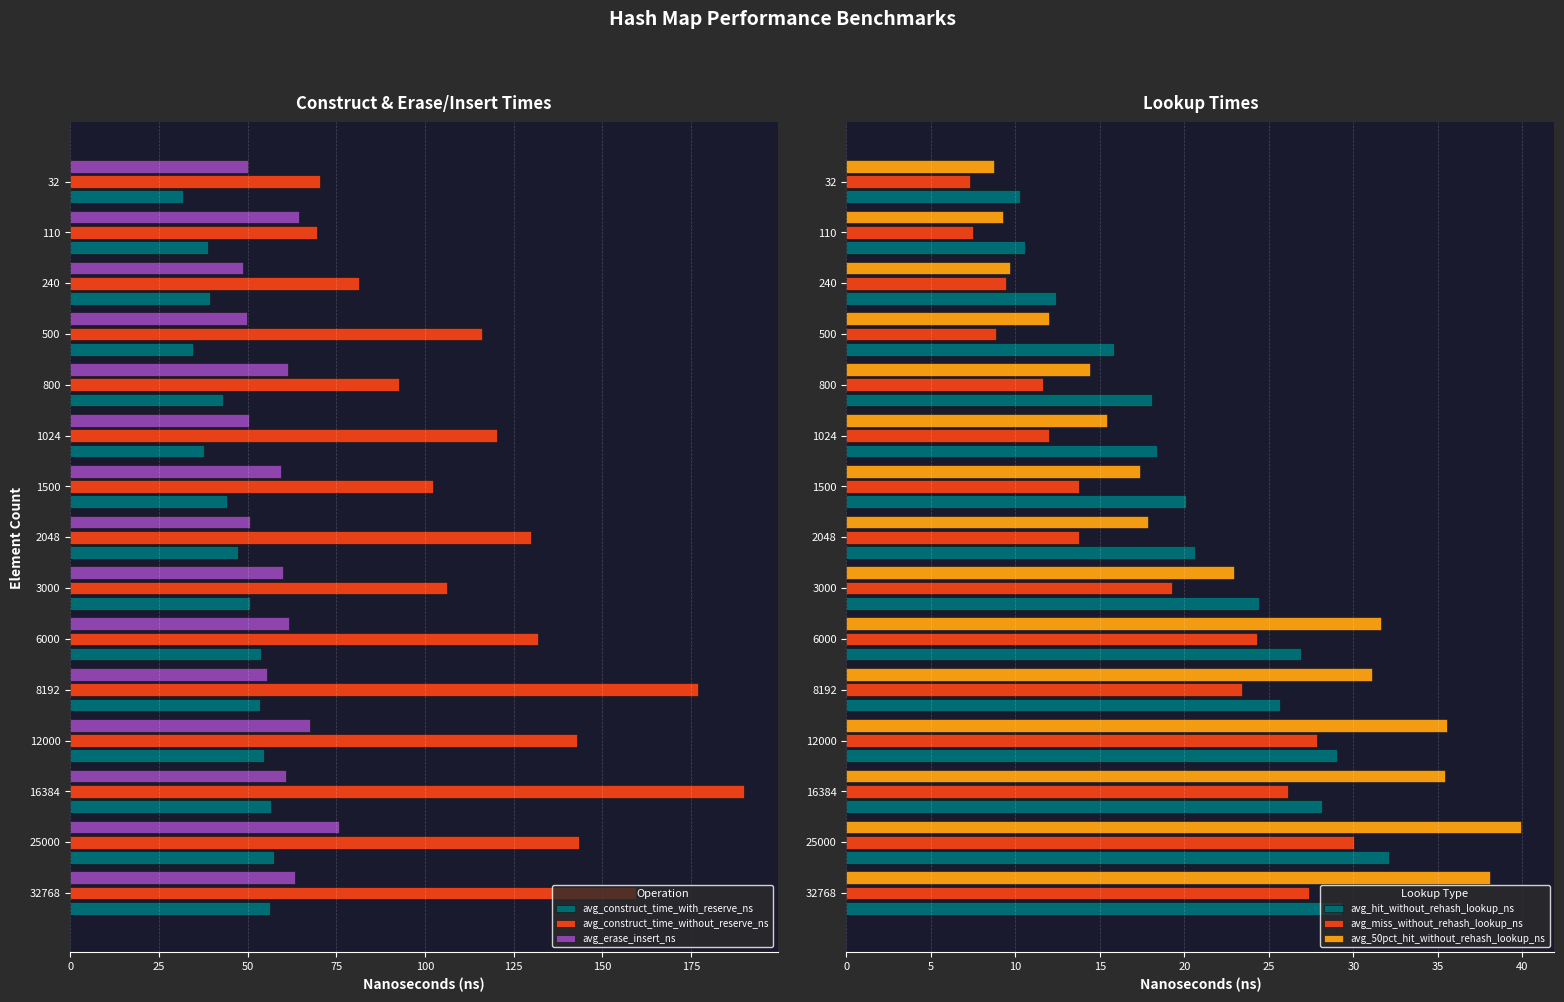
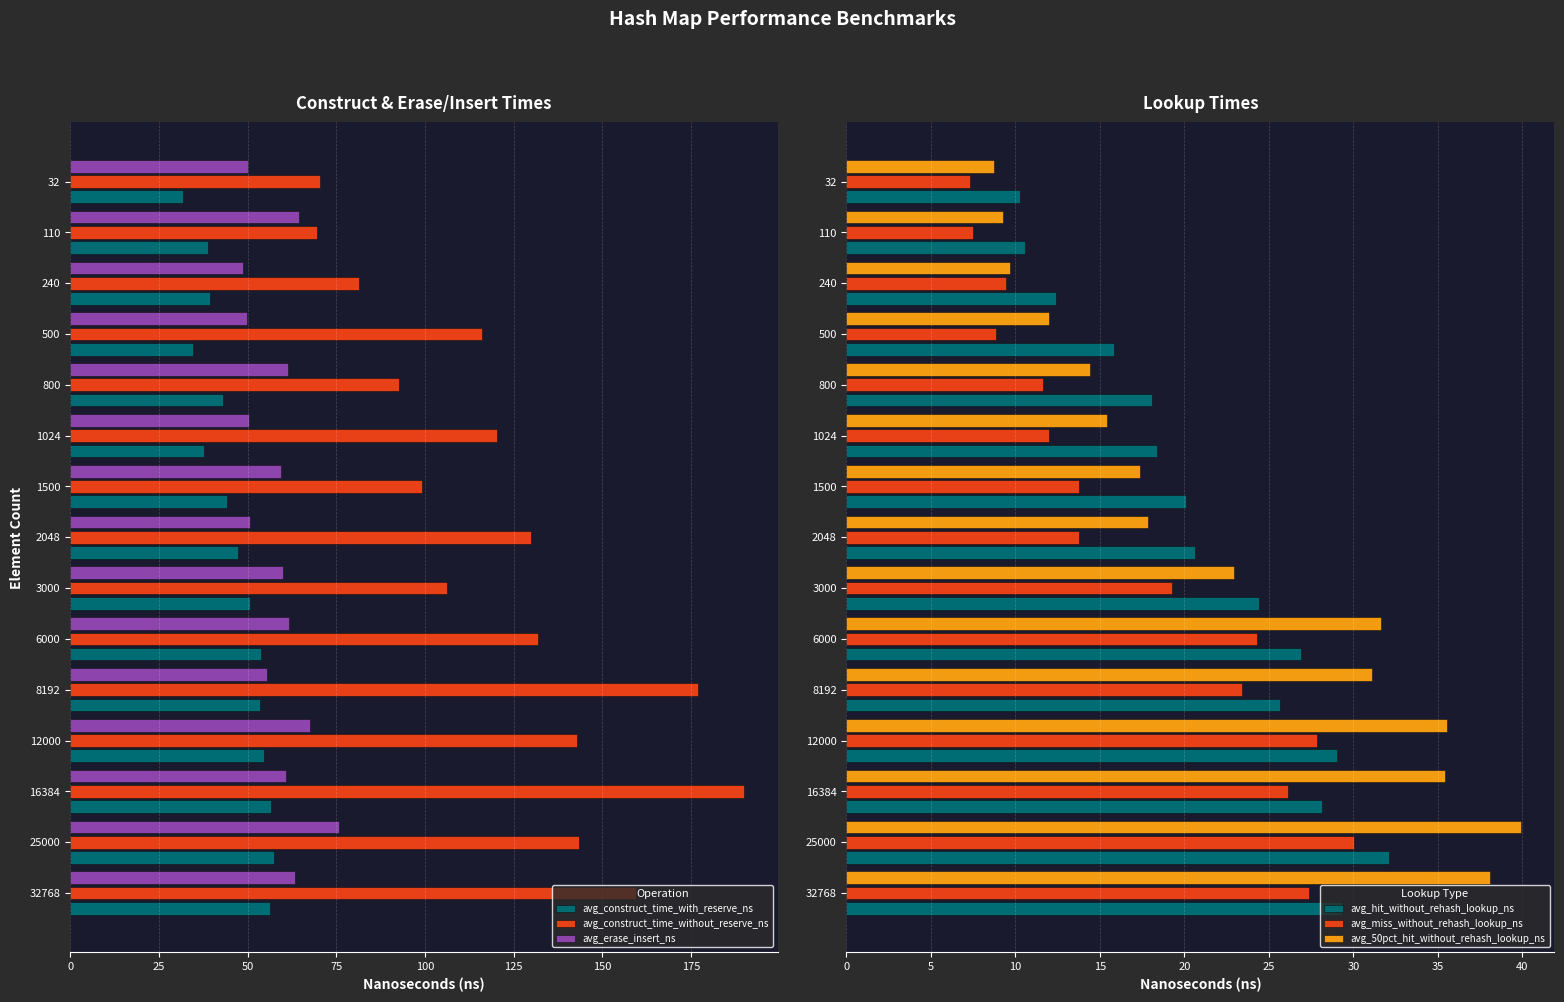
Construct & Erase/Insert Times, avg_construct_time_without_reserve_ns, 1500: 102 -> 99
